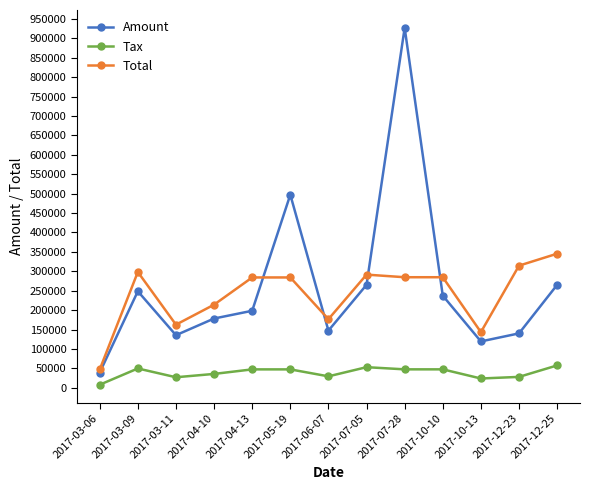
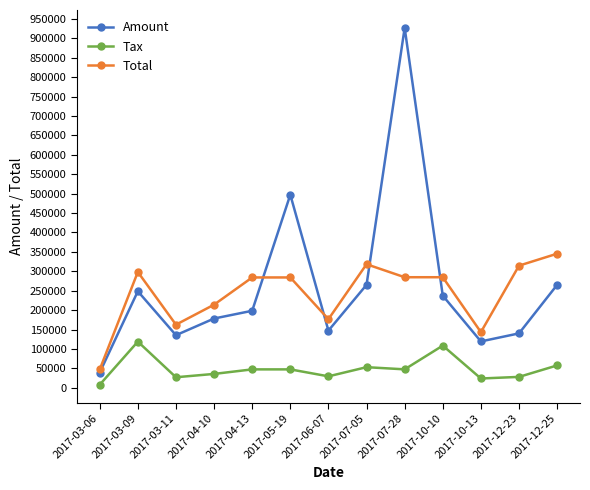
Tax, 2017-03-09: 50000 -> 120000
Total, 2017-07-05: 290000 -> 320000
Tax, 2017-10-10: 50000 -> 110000
